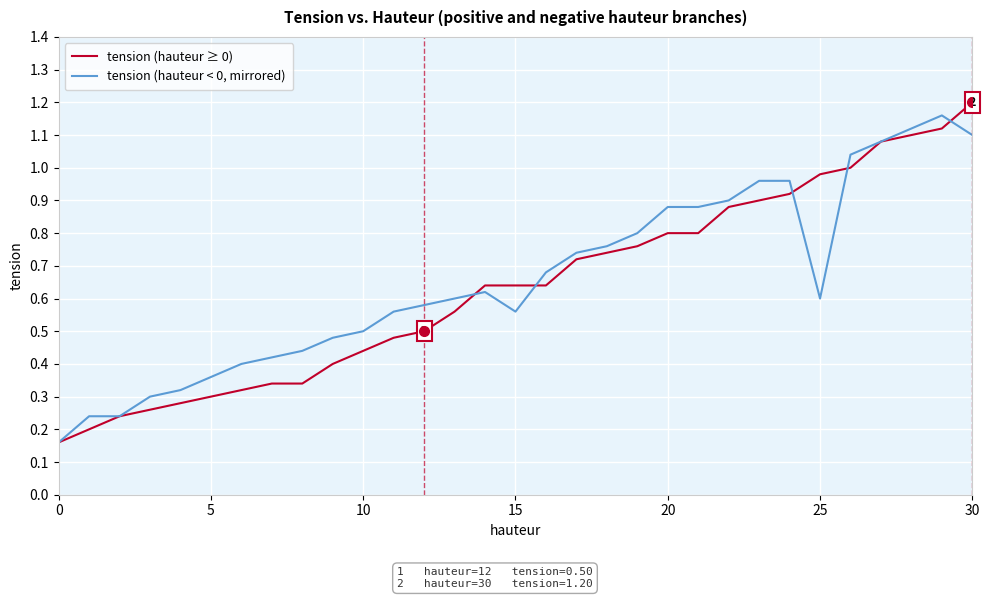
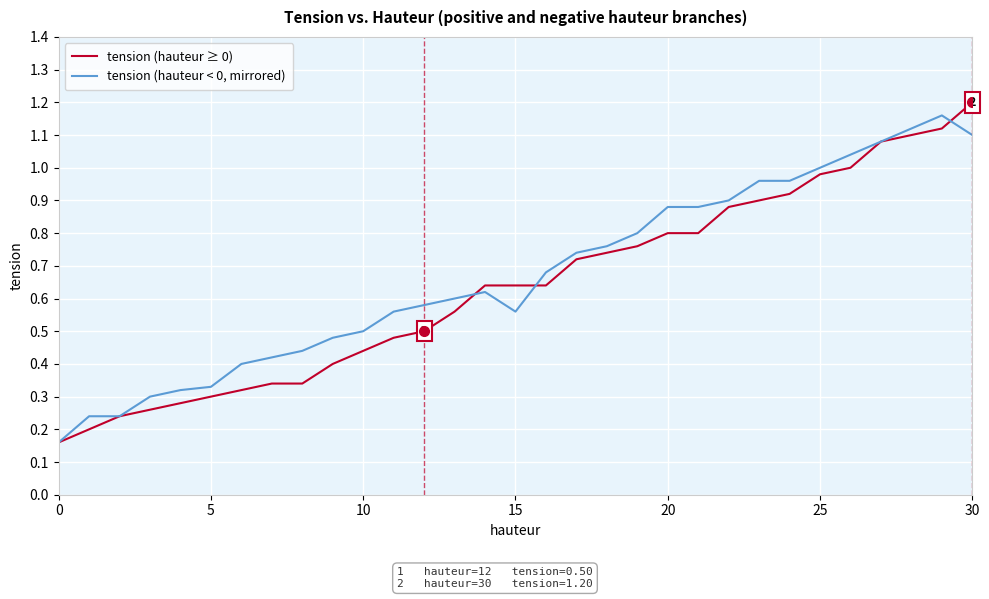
tension (hauteur < 0, mirrored), 5: 0.36 -> 0.33
tension (hauteur < 0, mirrored), 25: 0.6 -> 1.0
